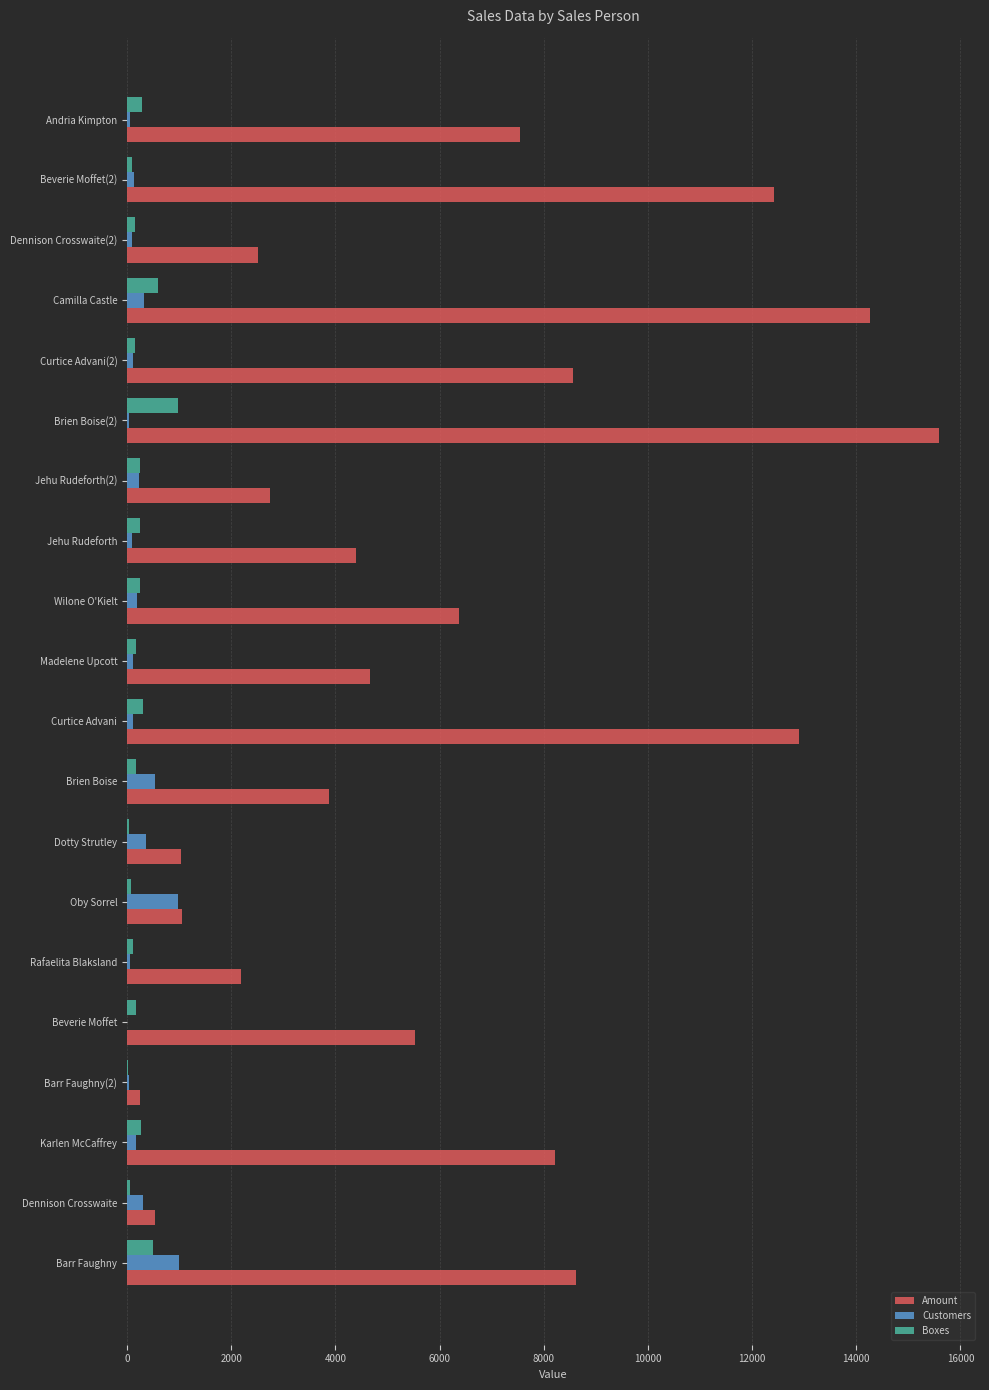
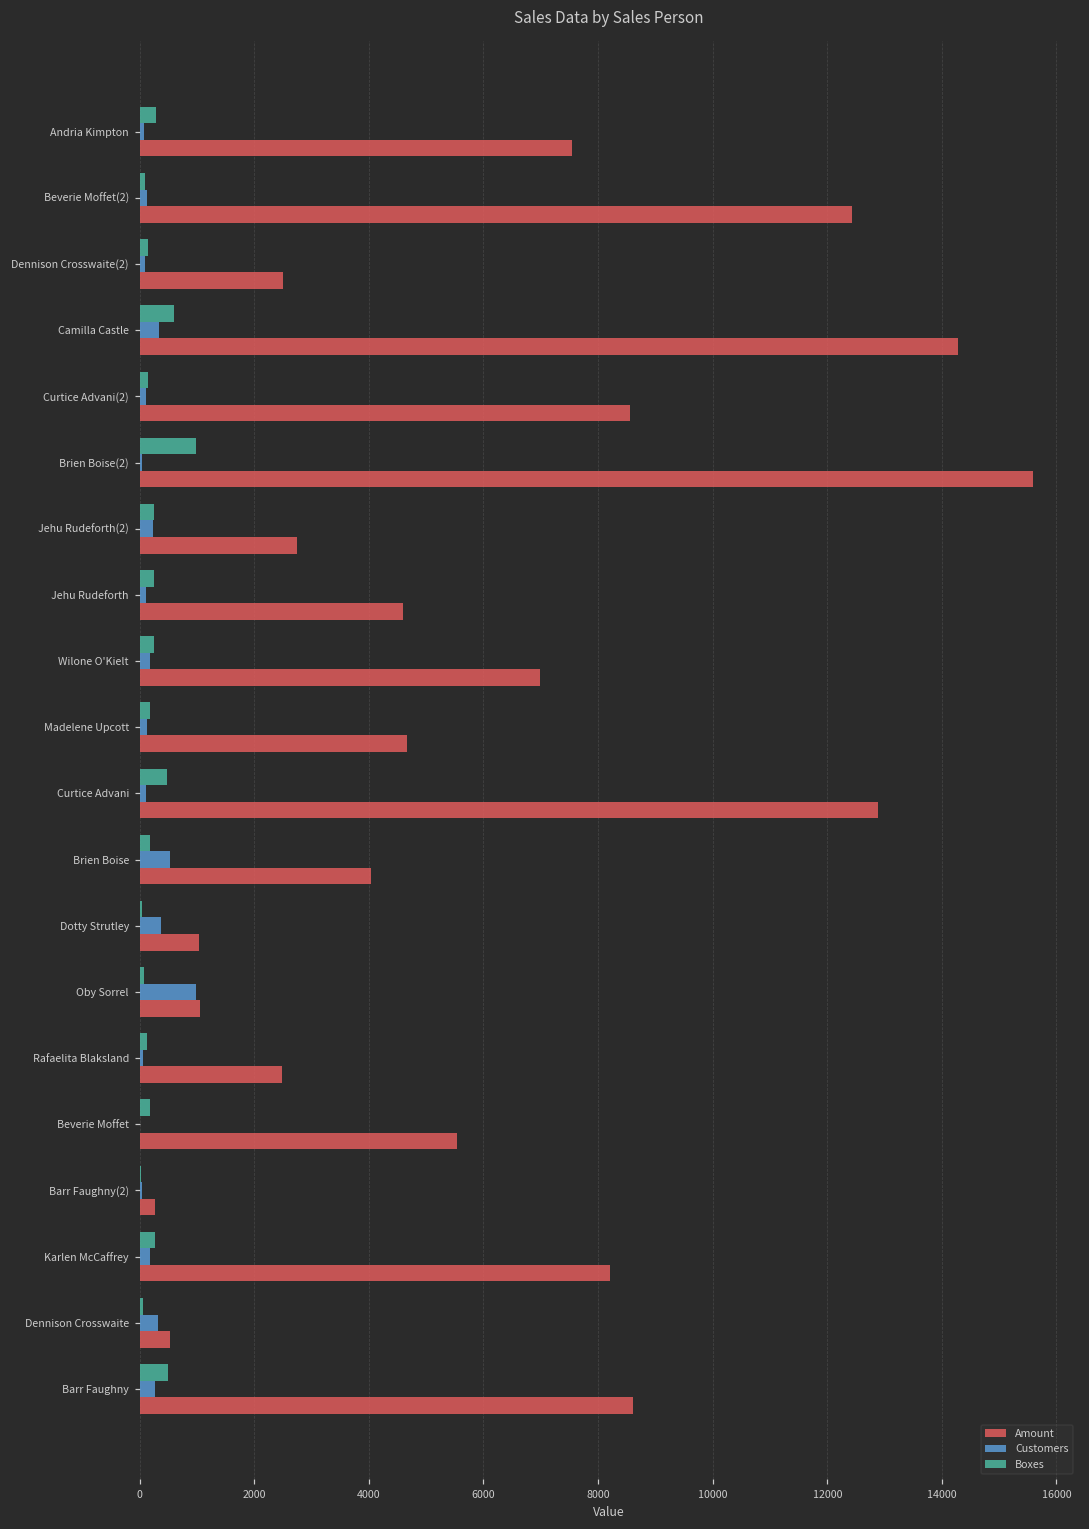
Amount, Jehu Rudeforth: 4400 -> 4600
Amount, Wilone O'Kielt: 6400 -> 7000
Boxes, Curtice Advani: 300 -> 500
Amount, Brien Boise: 3900 -> 4000
Amount, Rafaelita Blaksland: 2200 -> 2500
Customers, Barr Faughny: 1000 -> 300
